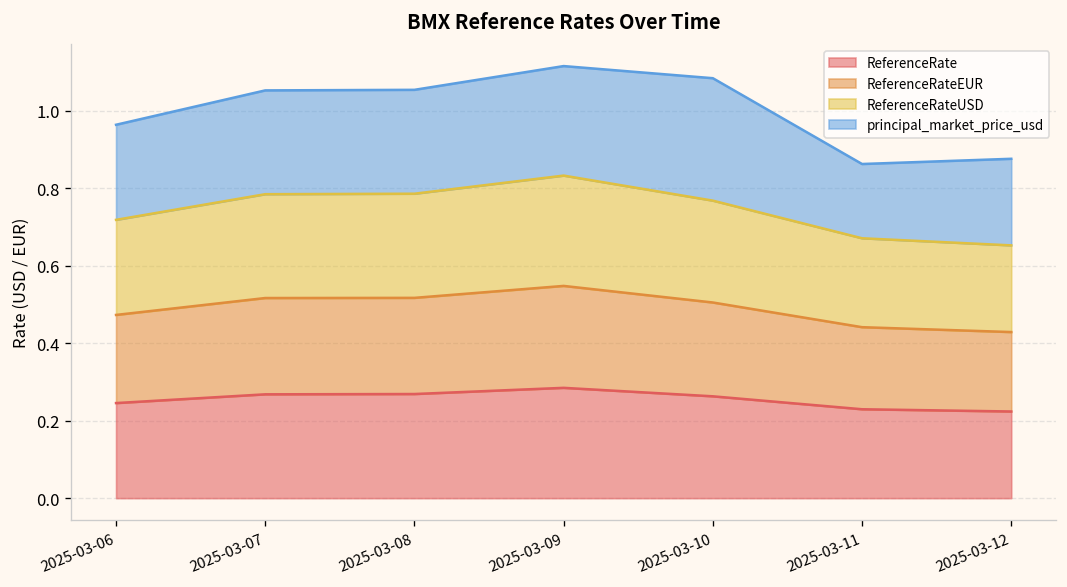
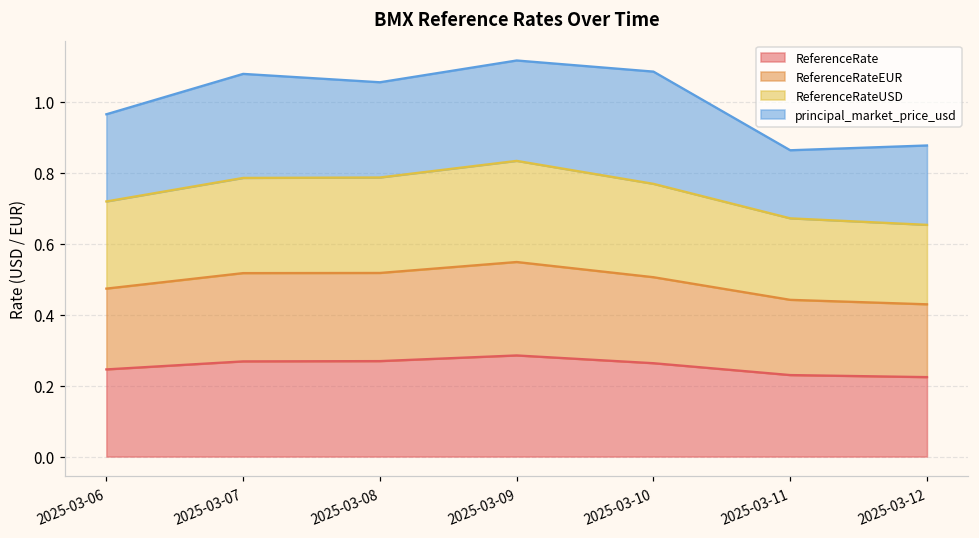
principal_market_price_usd, 2025-03-07: 0.27 -> 0.29
